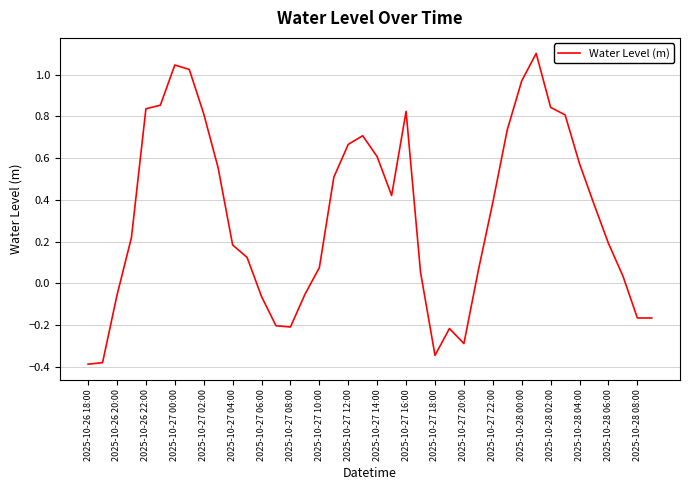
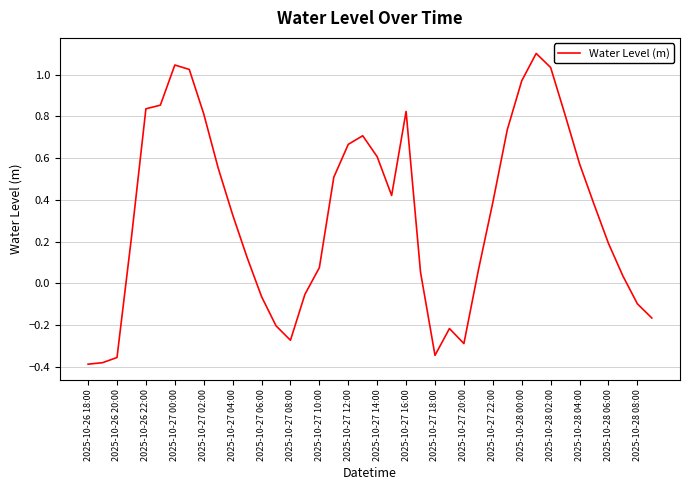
2025-10-26 20:00: -0.06 -> -0.36
2025-10-27 04:00: 0.18 -> 0.33
2025-10-27 08:00: -0.21 -> -0.27
2025-10-28 02:00: 0.84 -> 1.03
2025-10-28 08:00: -0.17 -> -0.10
